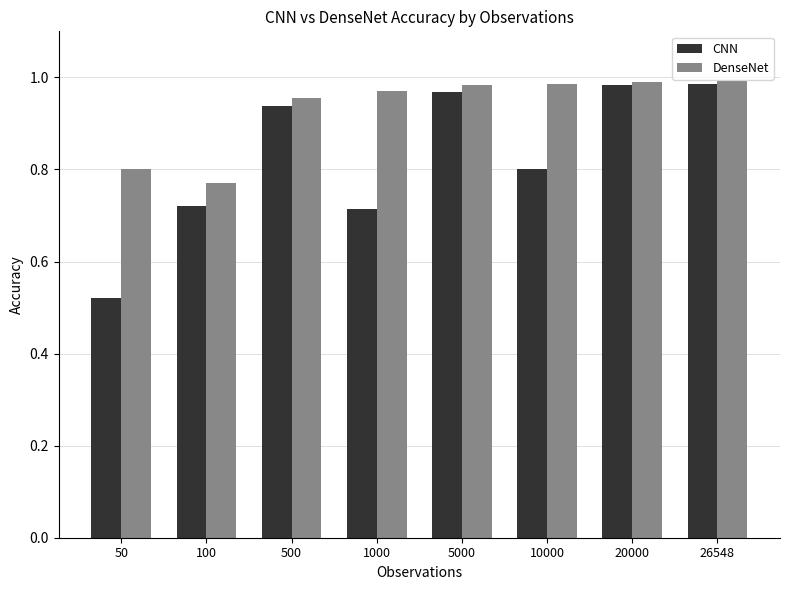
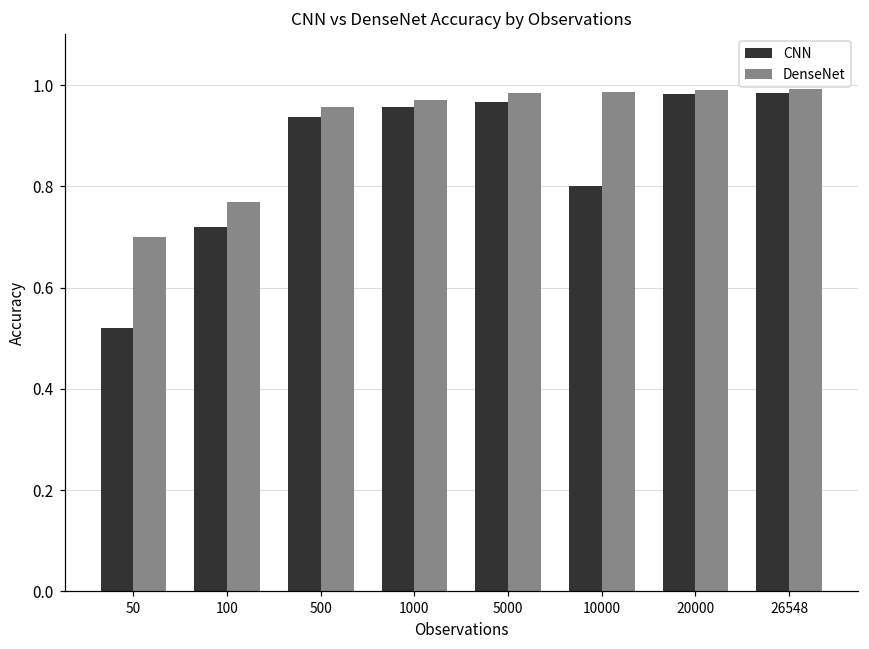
DenseNet, 50: 0.8 -> 0.7
CNN, 1000: 0.72 -> 0.96
